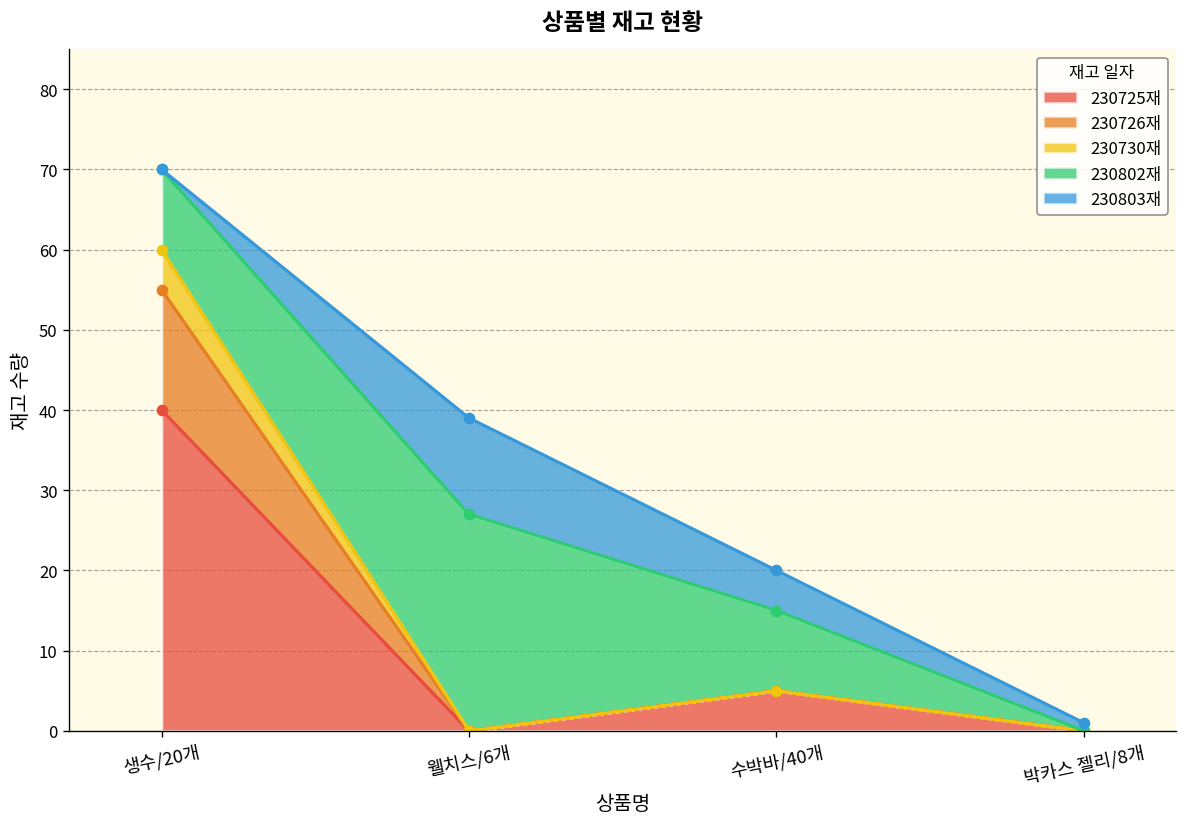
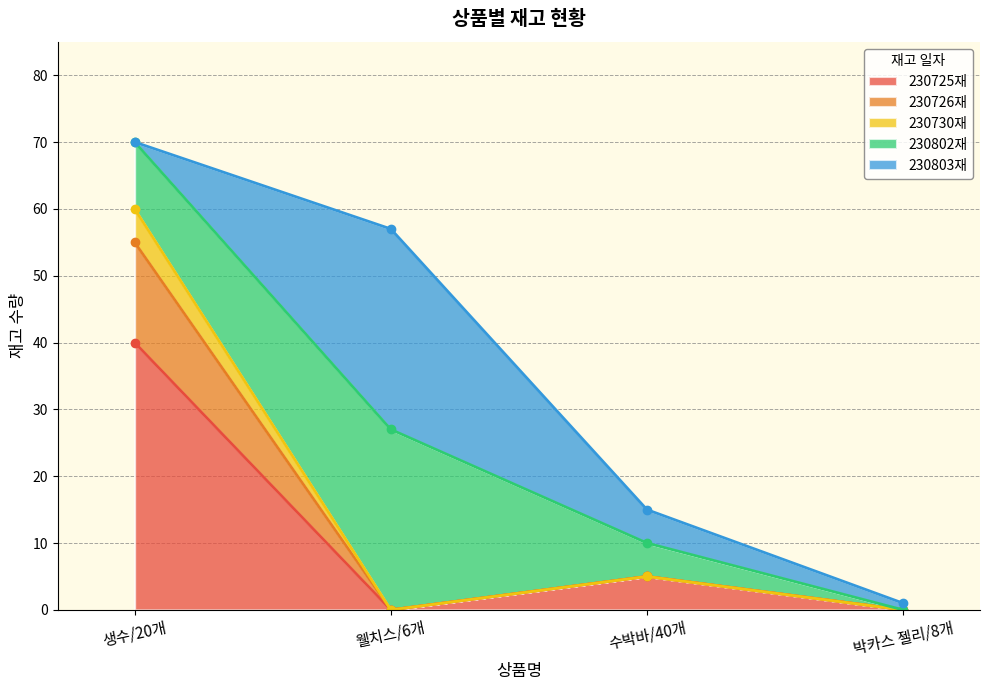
230803재, 웰치스/6개: 12 -> 30
230802재, 수박바/40개: 10 -> 5
